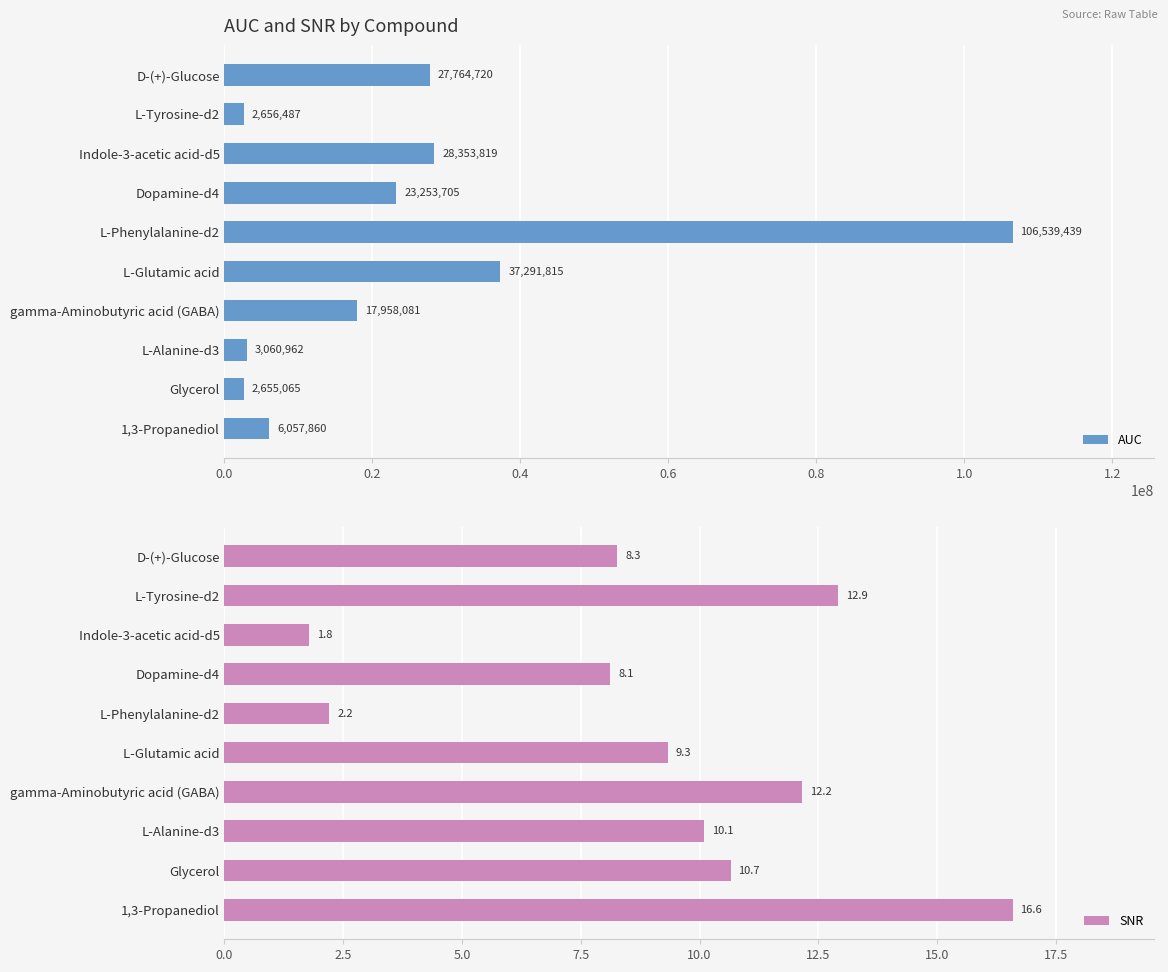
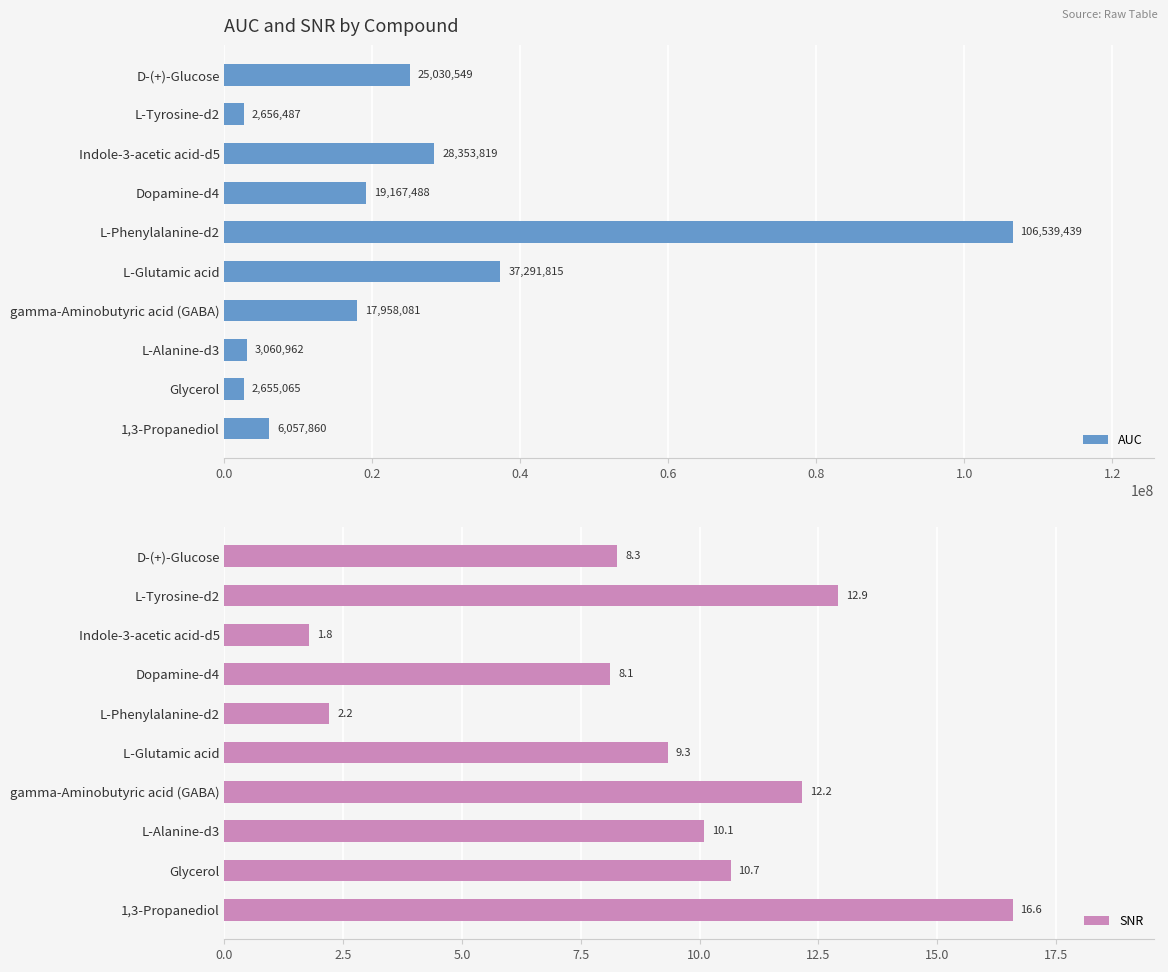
AUC and SNR by Compound, D-(+)-Glucose: 27,764,720 -> 25,030,549
AUC and SNR by Compound, Dopamine-d4: 23,253,705 -> 19,167,488
